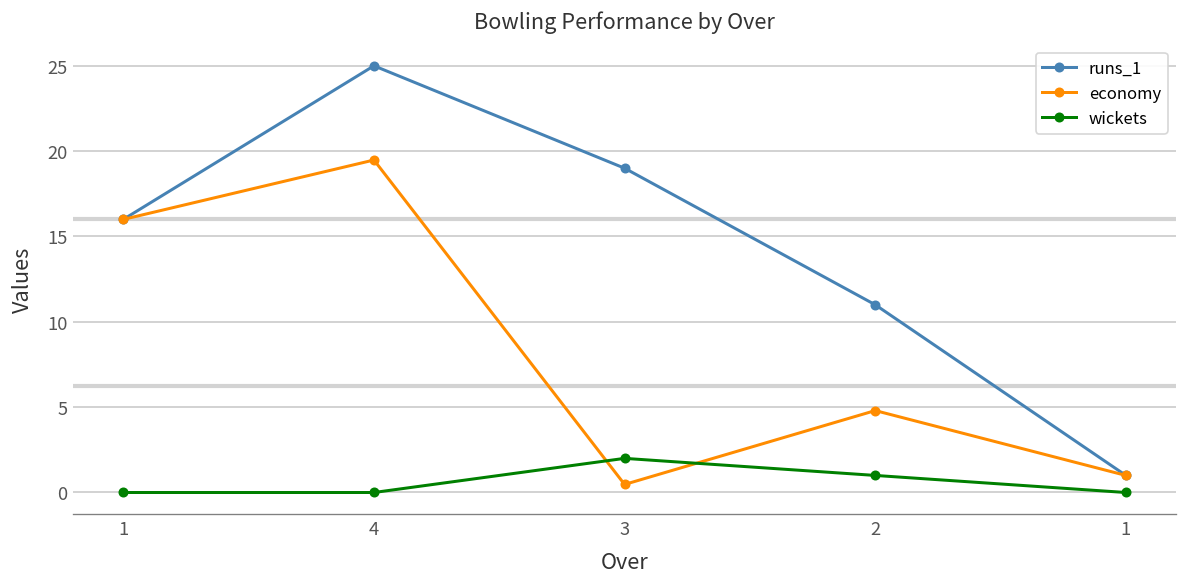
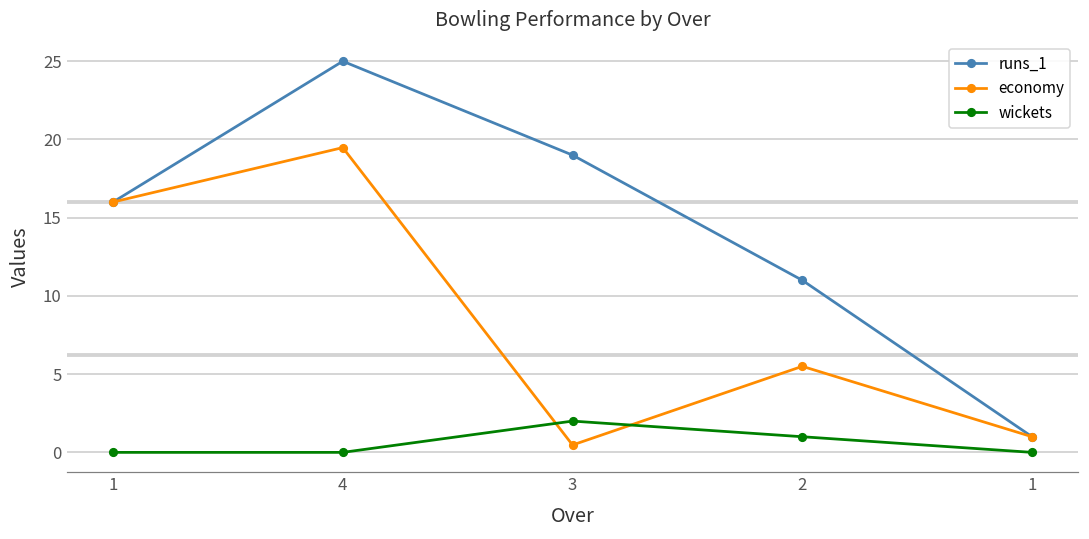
economy, 2: 4.8 -> 5.5
